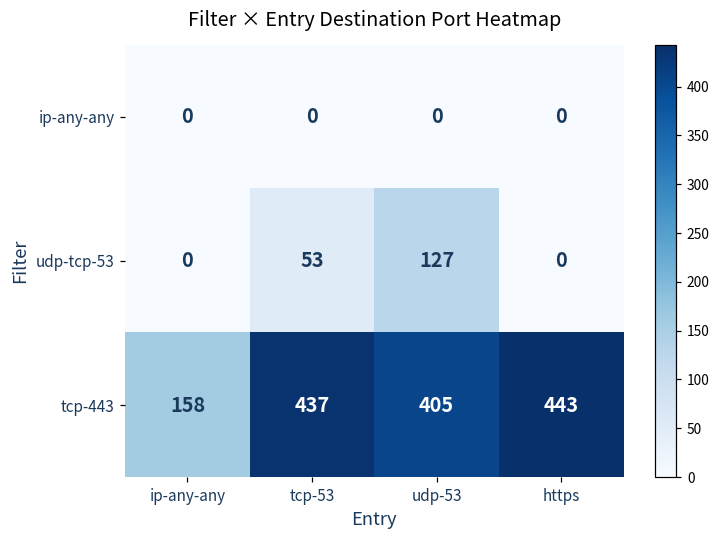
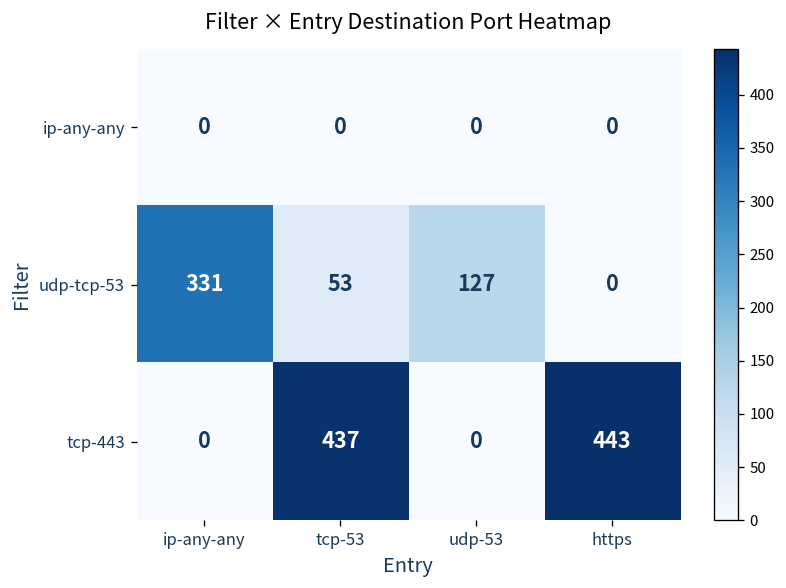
udp-tcp-53, ip-any-any: 0 -> 331
tcp-443, ip-any-any: 158 -> 0
tcp-443, udp-53: 405 -> 0
